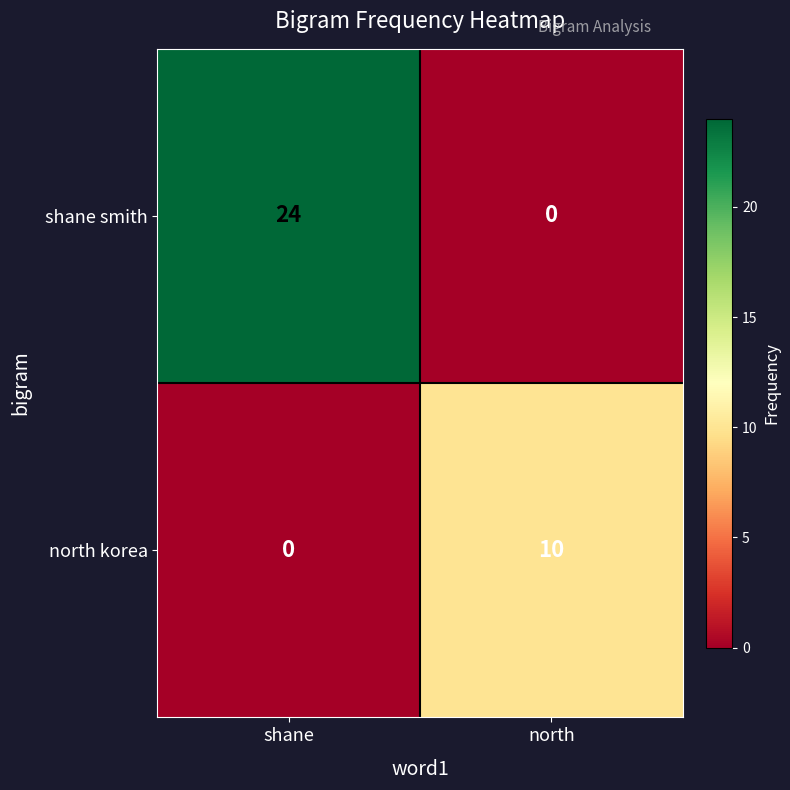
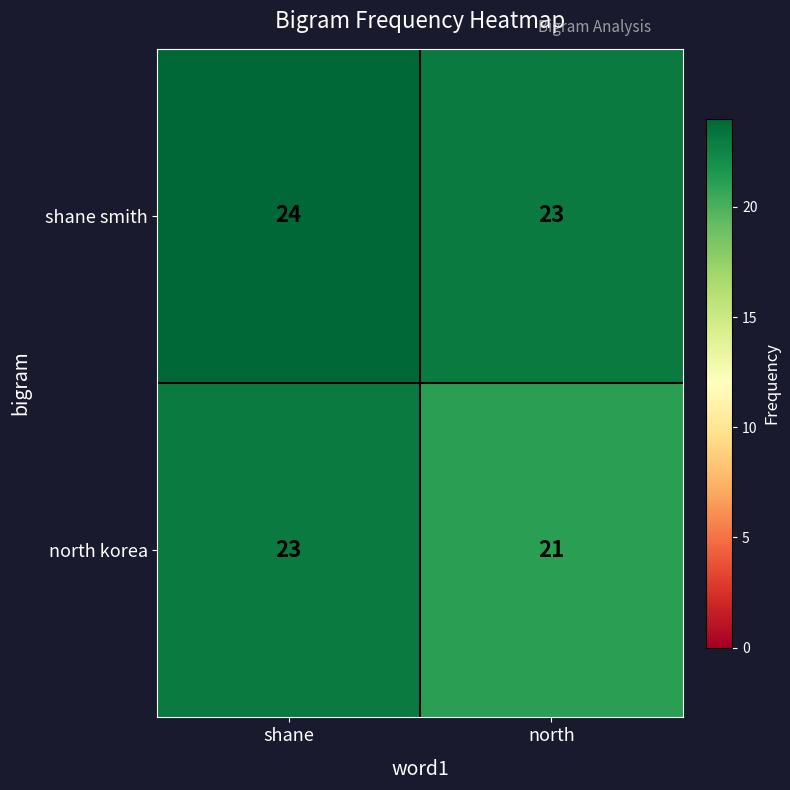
shane smith, north: 0 -> 23
north korea, shane: 0 -> 23
north korea, north: 10 -> 21
